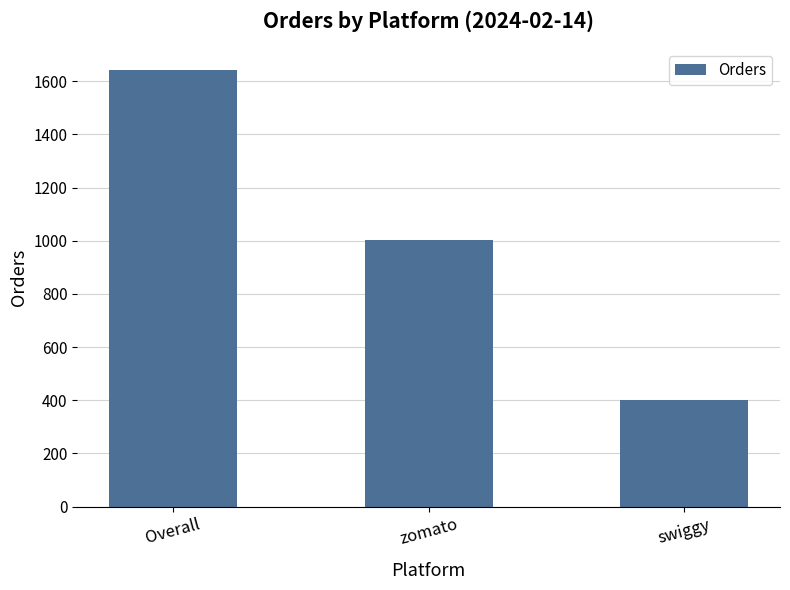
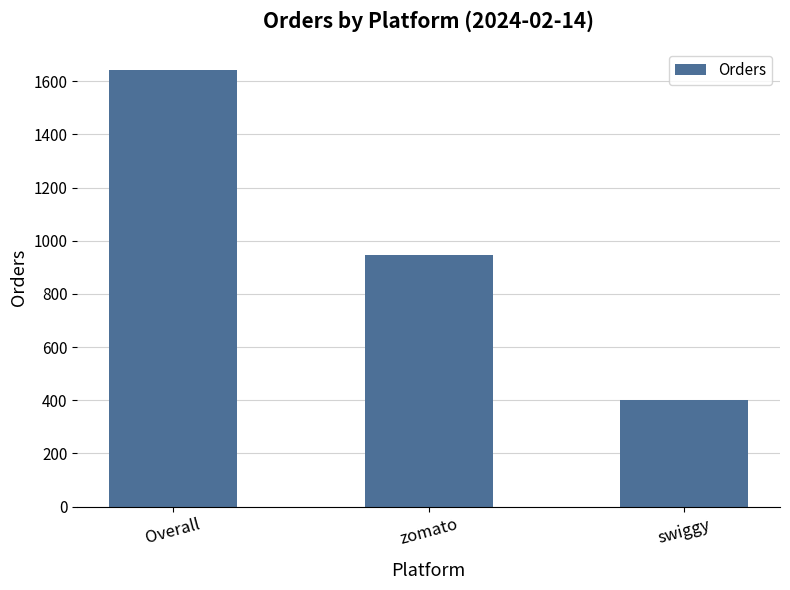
zomato: 1000 -> 950
